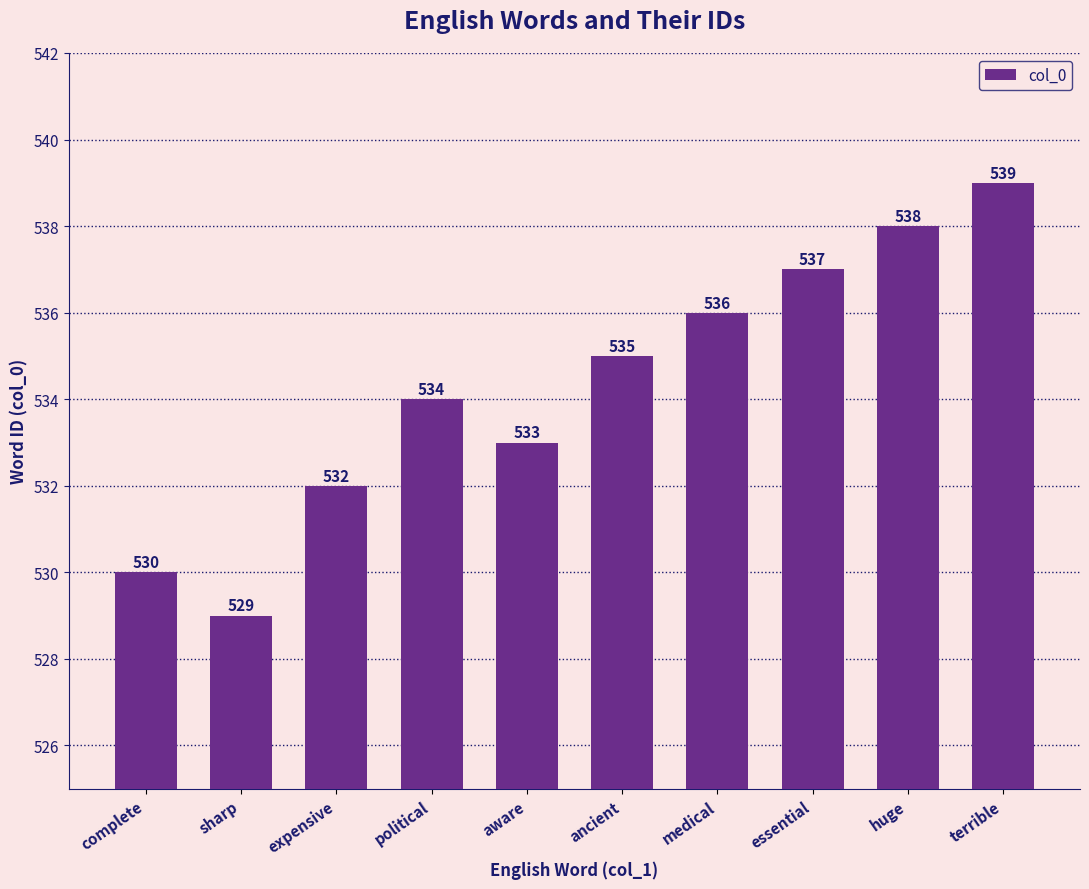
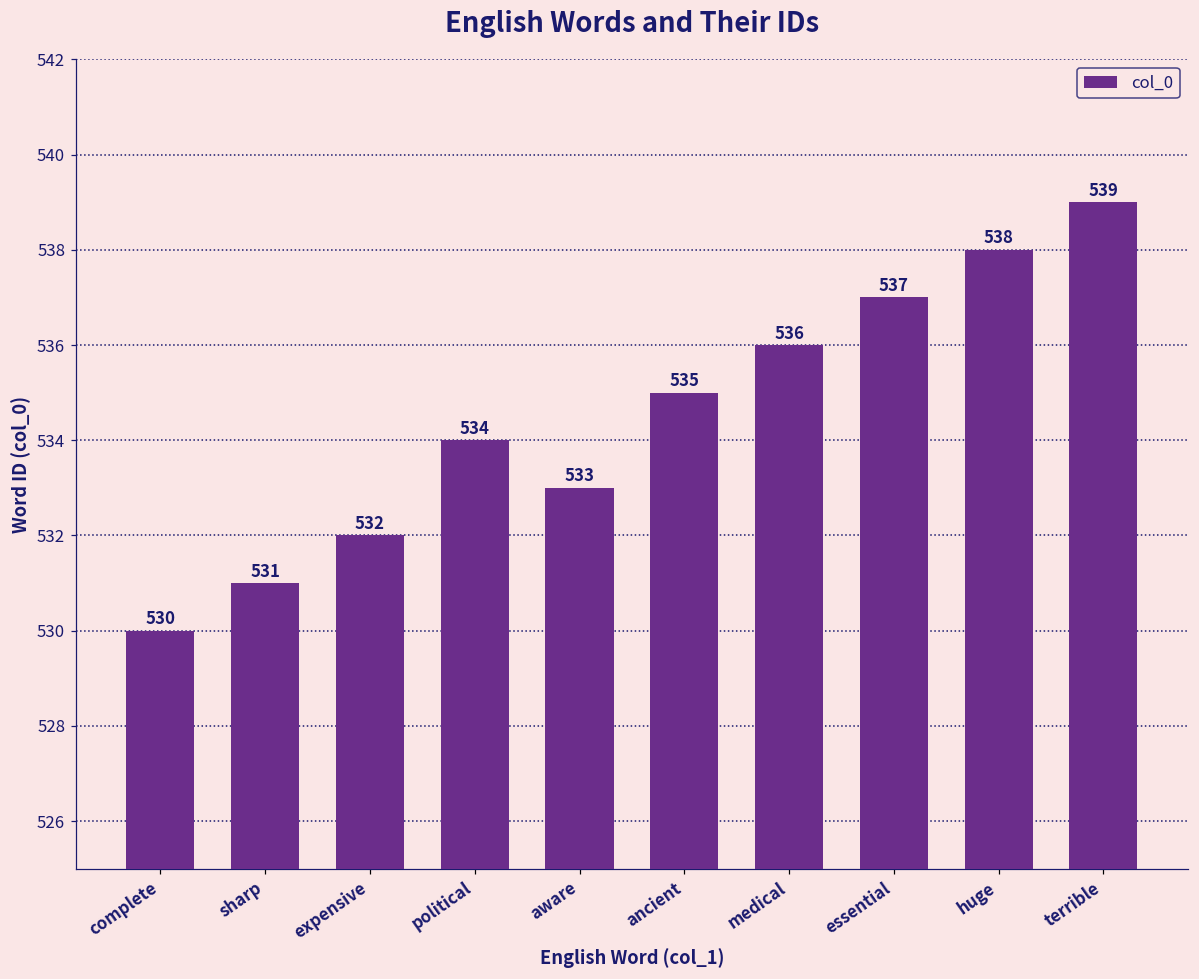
sharp: 529 -> 531
